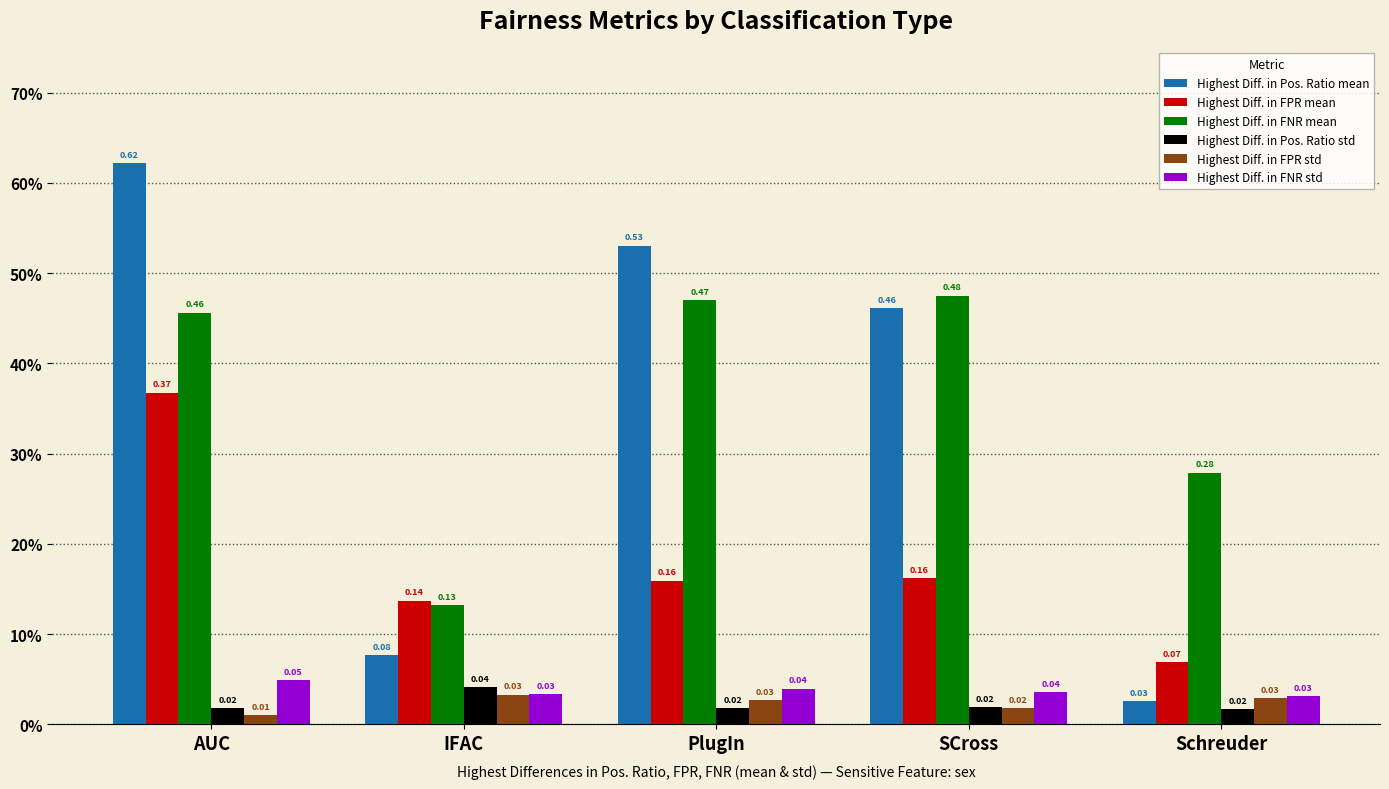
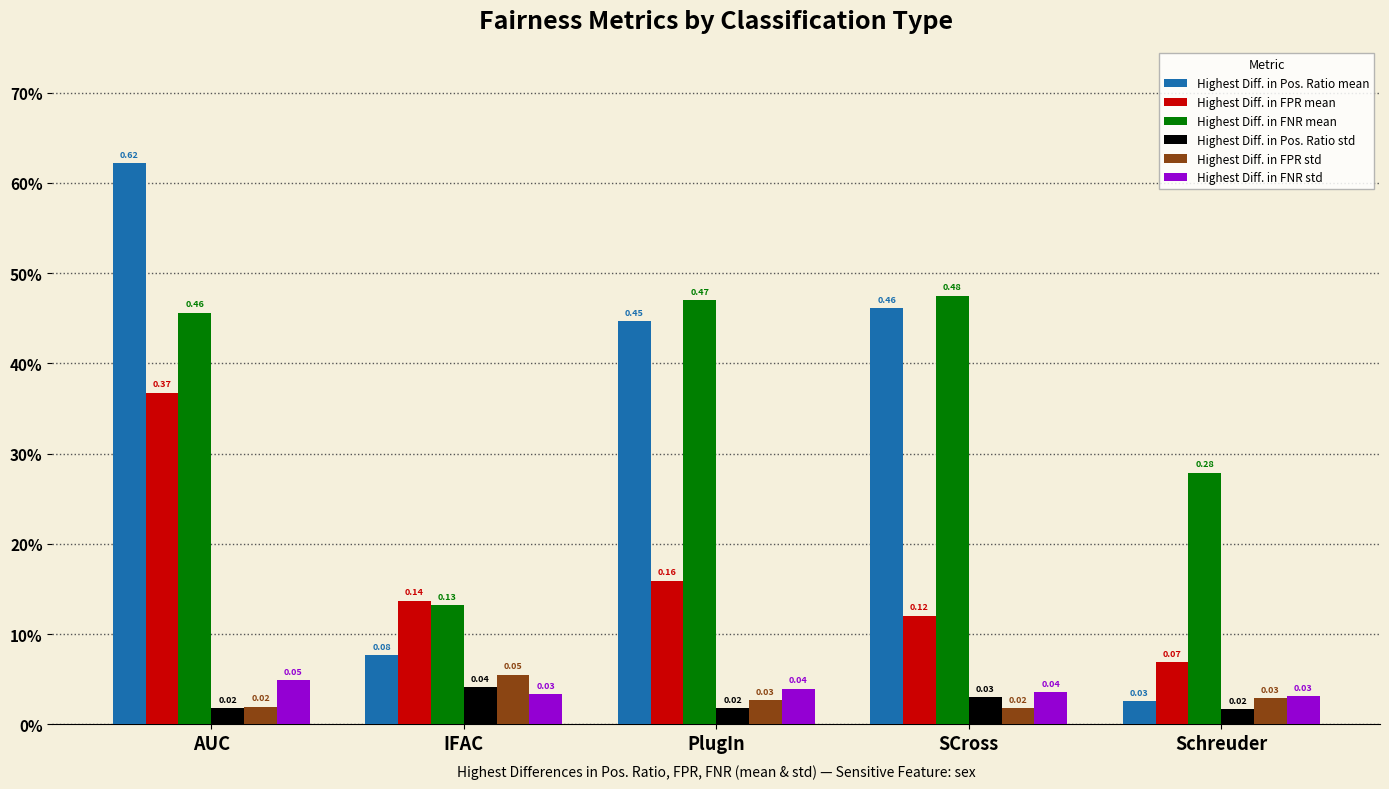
Highest Diff. in FPR std, AUC: 0.01 -> 0.02
Highest Diff. in FPR std, IFAC: 0.03 -> 0.05
Highest Diff. in Pos. Ratio mean, PlugIn: 0.53 -> 0.45
Highest Diff. in FPR mean, SCross: 0.16 -> 0.12
Highest Diff. in Pos. Ratio std, SCross: 0.02 -> 0.03
